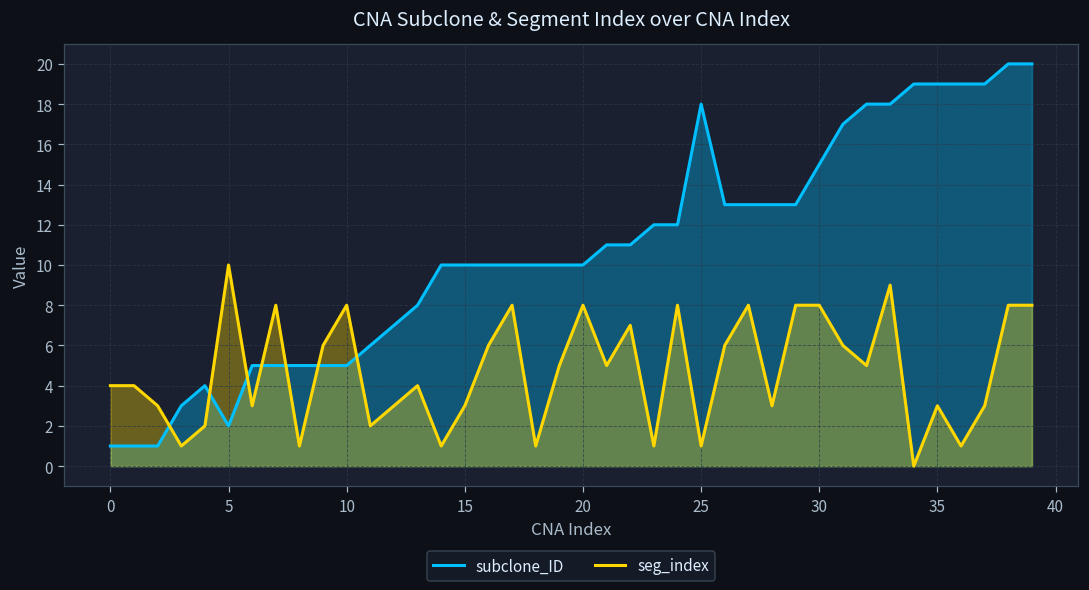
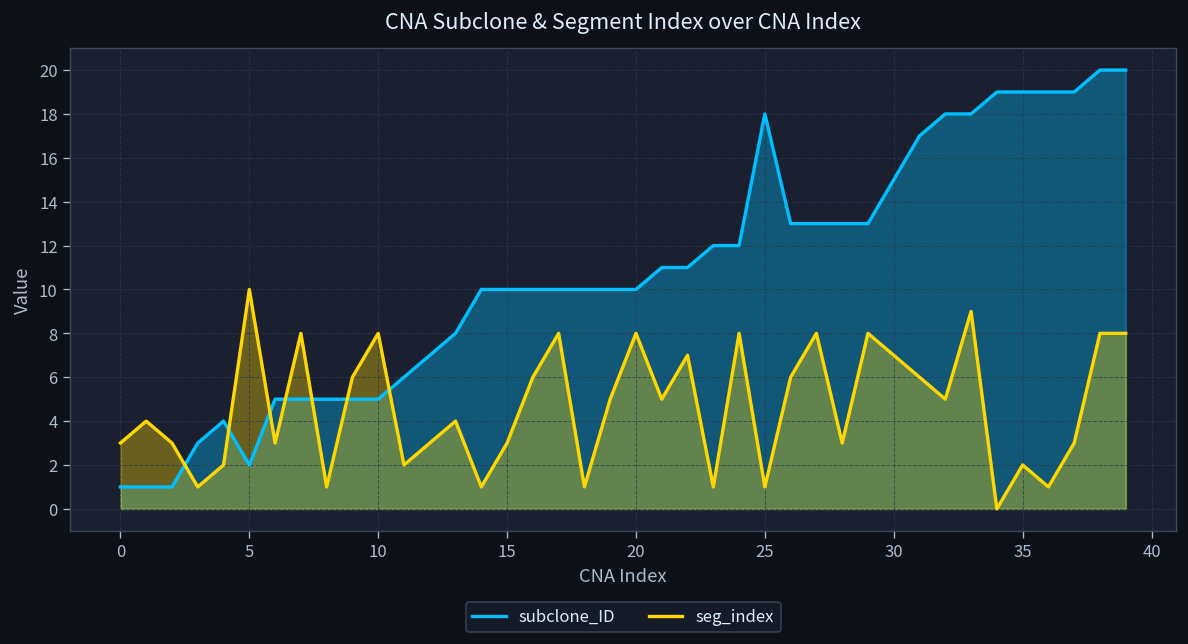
seg_index, 0: 4 -> 3
seg_index, 30: 8 -> 7
seg_index, 35: 3 -> 2
